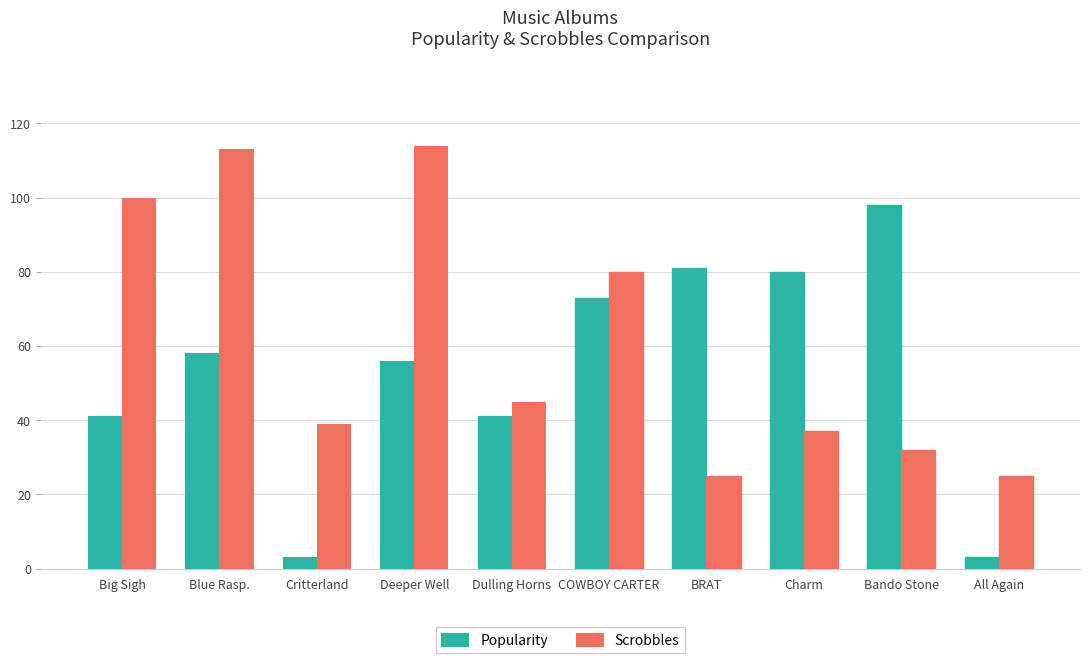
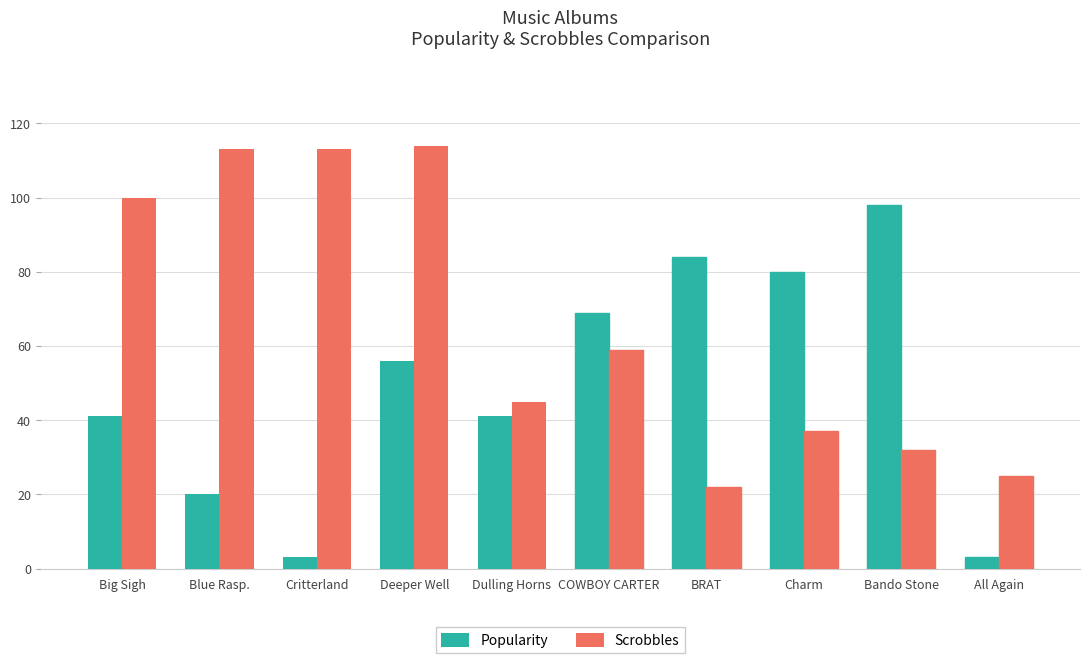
Popularity, Blue Rasp.: 58 -> 20
Scrobbles, Critterland: 39 -> 113
Popularity, COWBOY CARTER: 73 -> 69
Scrobbles, COWBOY CARTER: 80 -> 59
Popularity, BRAT: 81 -> 84
Scrobbles, BRAT: 25 -> 22
